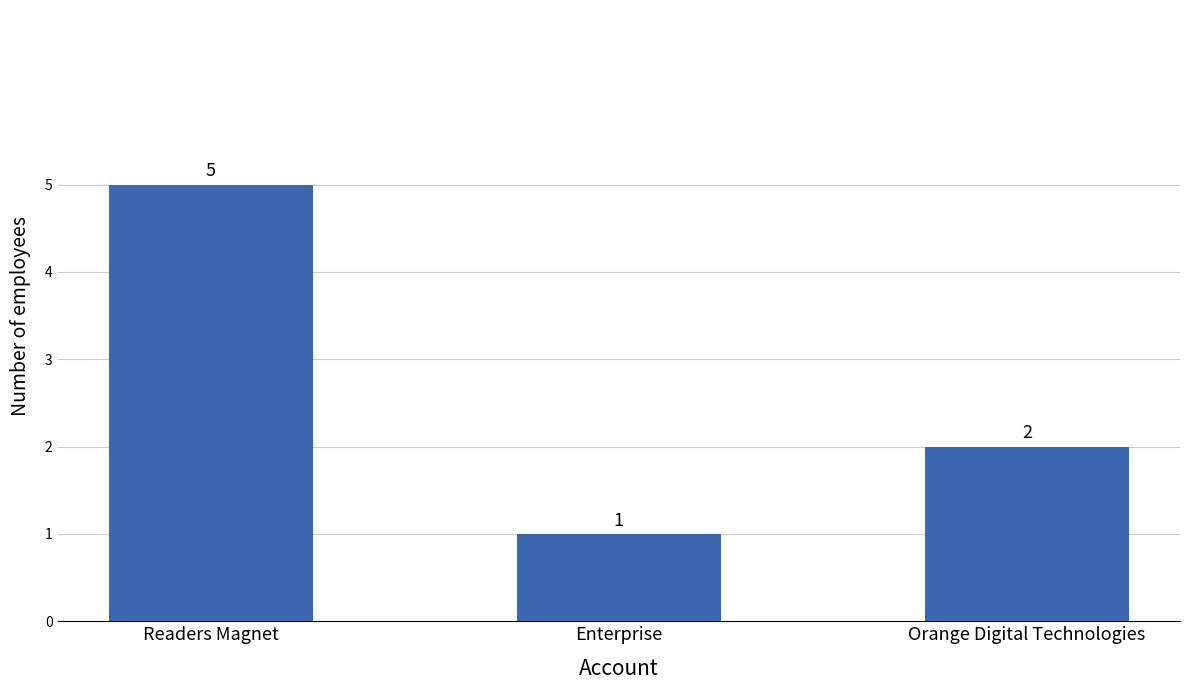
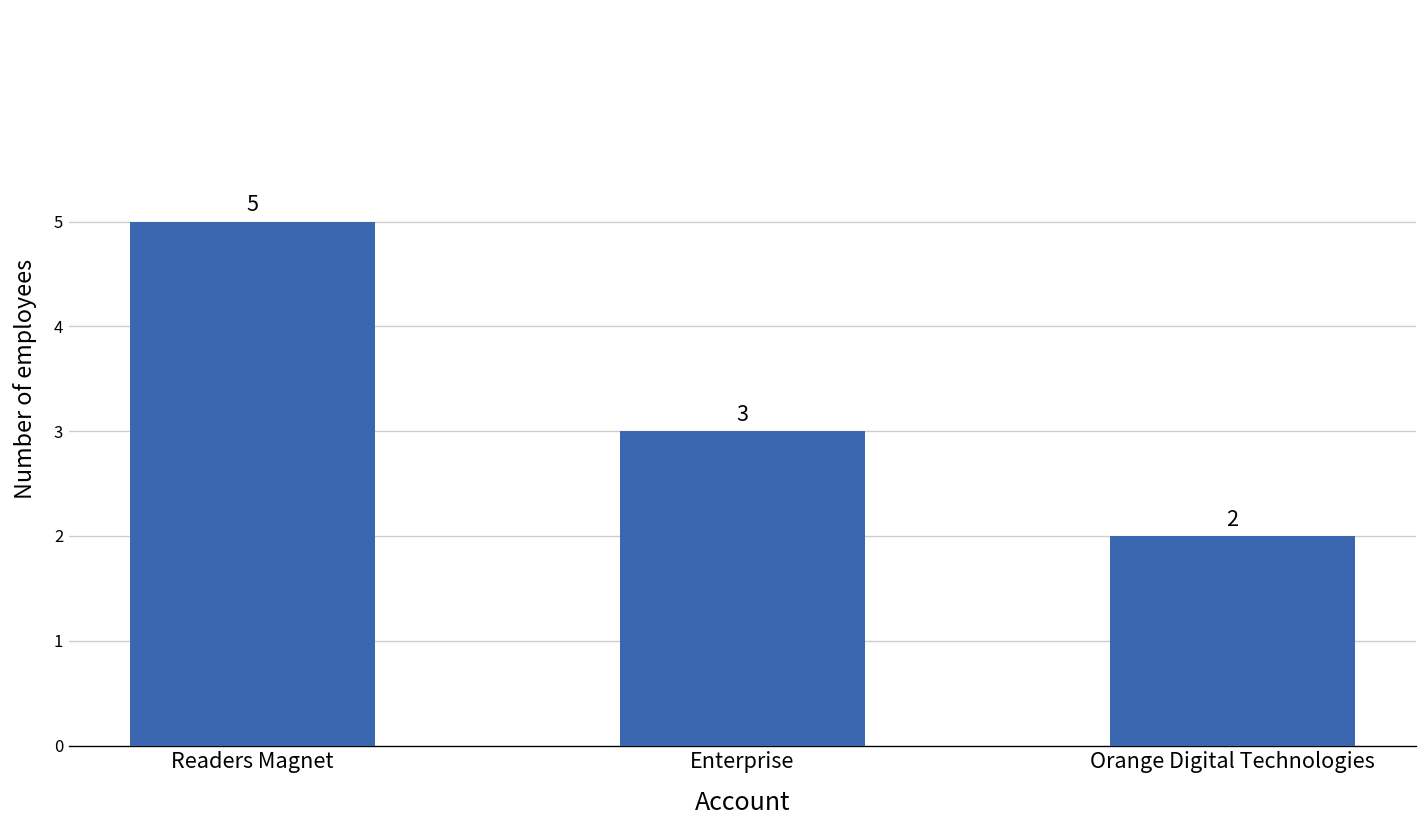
Enterprise: 1 -> 3
